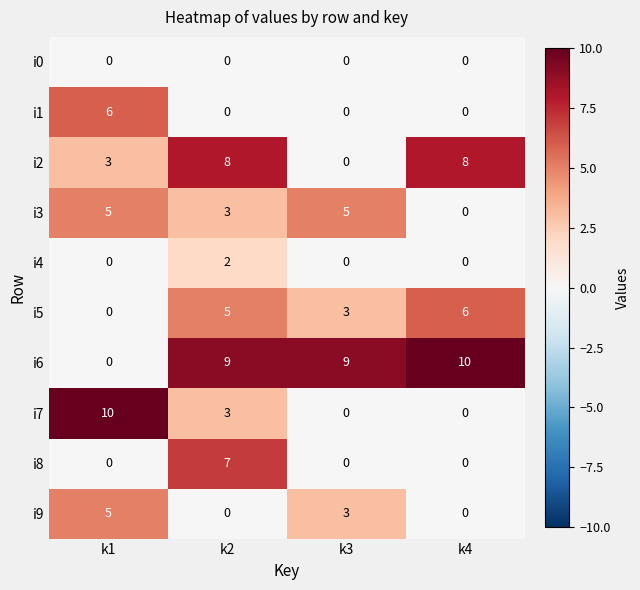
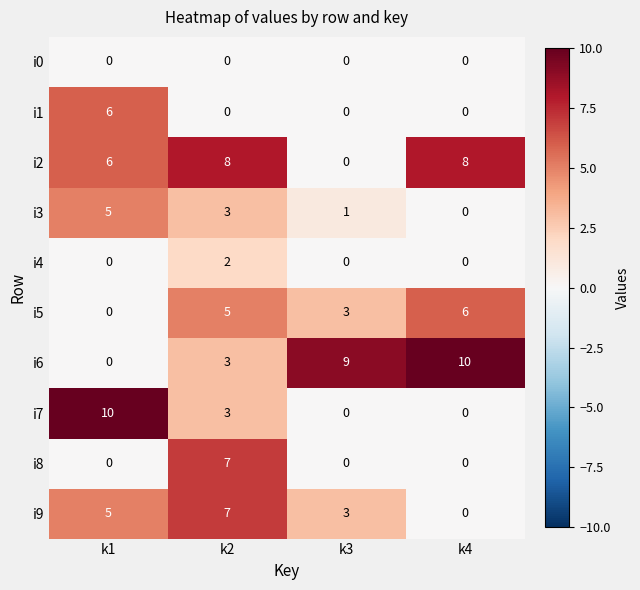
i2, k1: 3 -> 6
i3, k3: 5 -> 1
i6, k2: 9 -> 3
i9, k2: 0 -> 7
